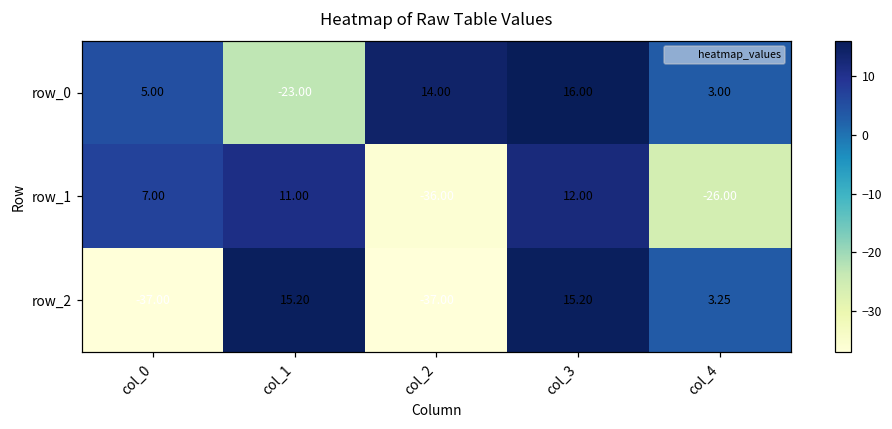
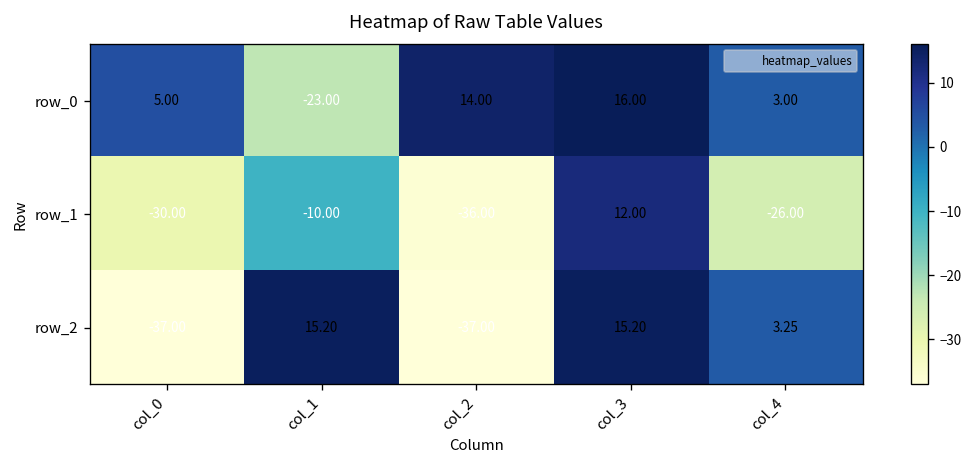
row_1, col_0: 7.00 -> -30.00
row_1, col_1: 11.00 -> -10.00
